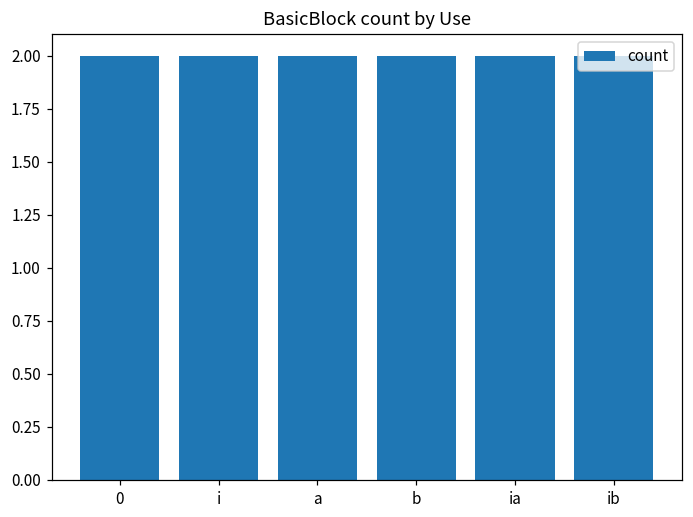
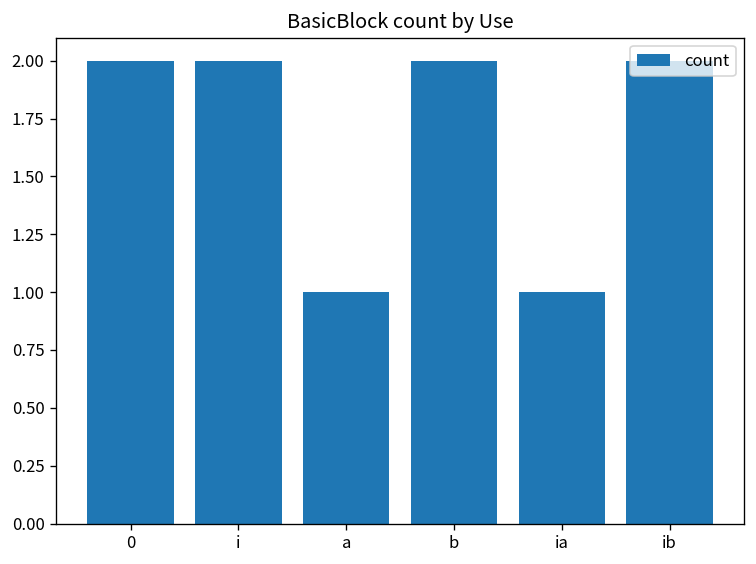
a: 2 -> 1
ia: 2 -> 1
